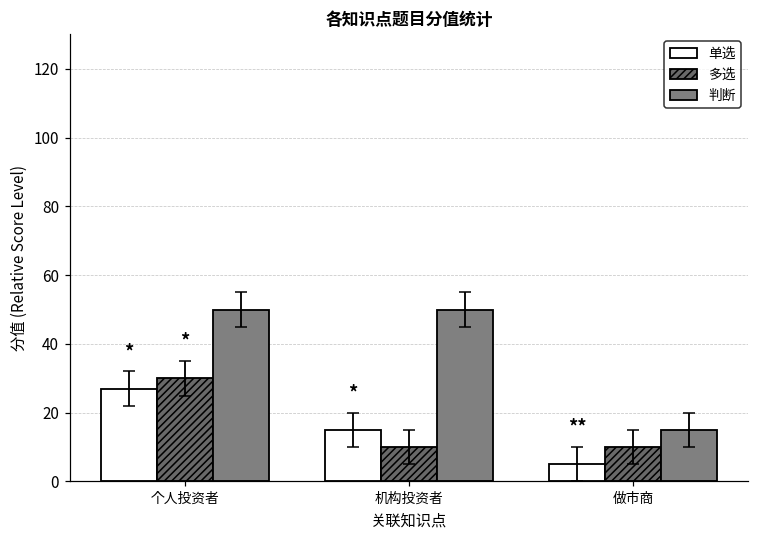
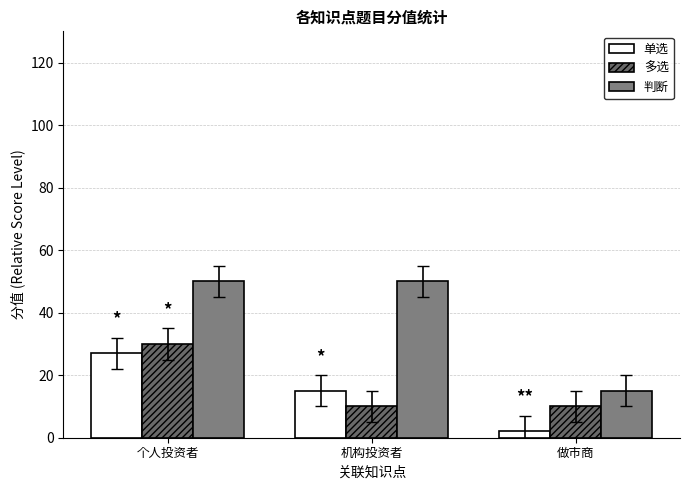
单选, 做市商: 5 -> 2
